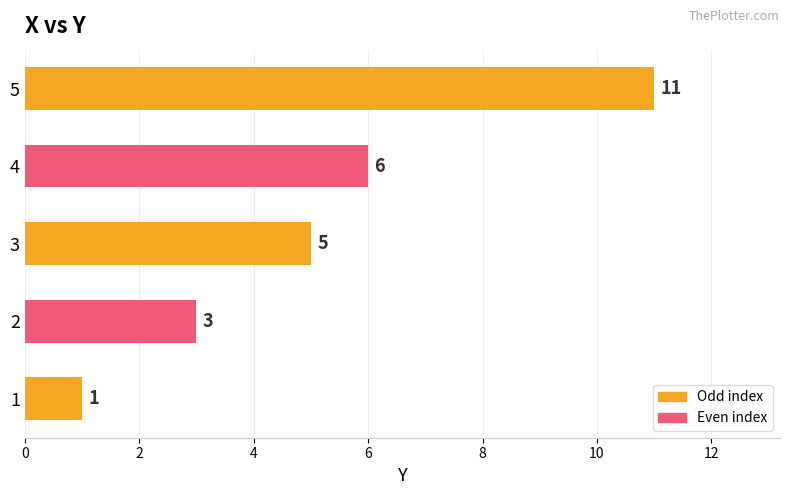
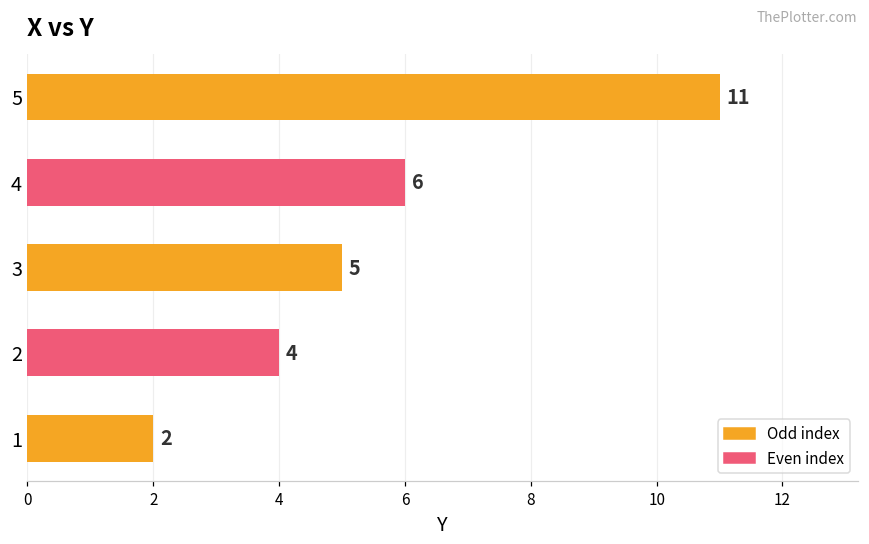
2: 3 -> 4
1: 1 -> 2
